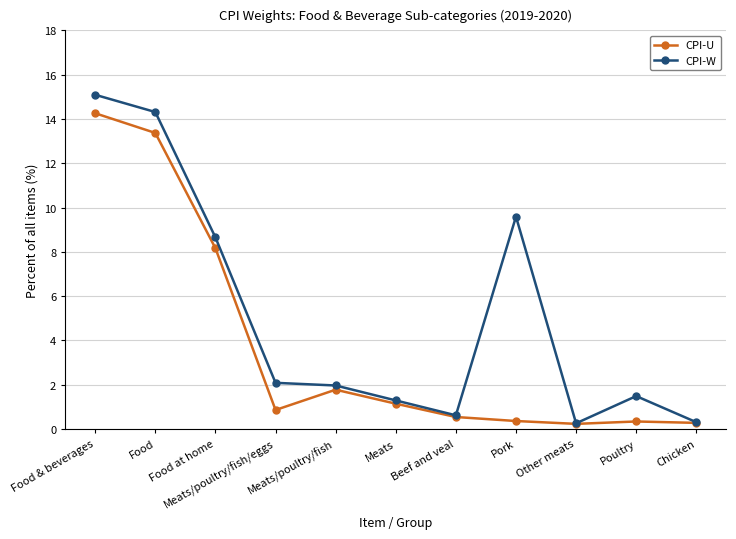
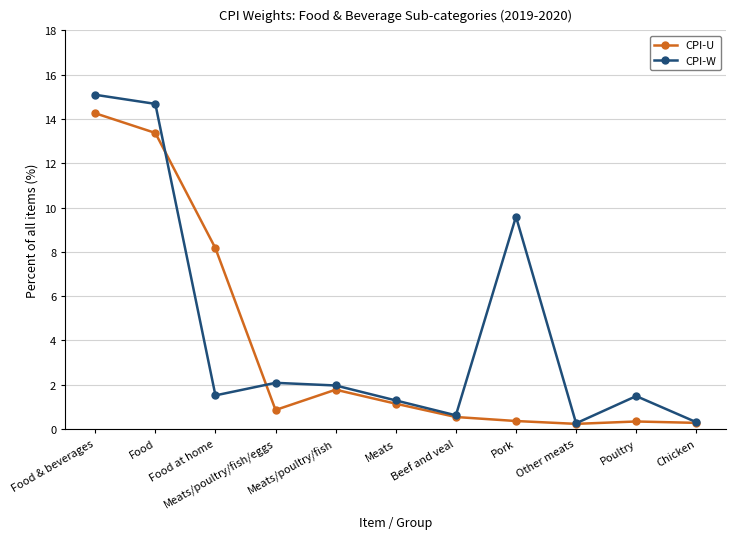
CPI-W, Food: 14.3 -> 14.7
CPI-W, Food at home: 8.7 -> 1.5
